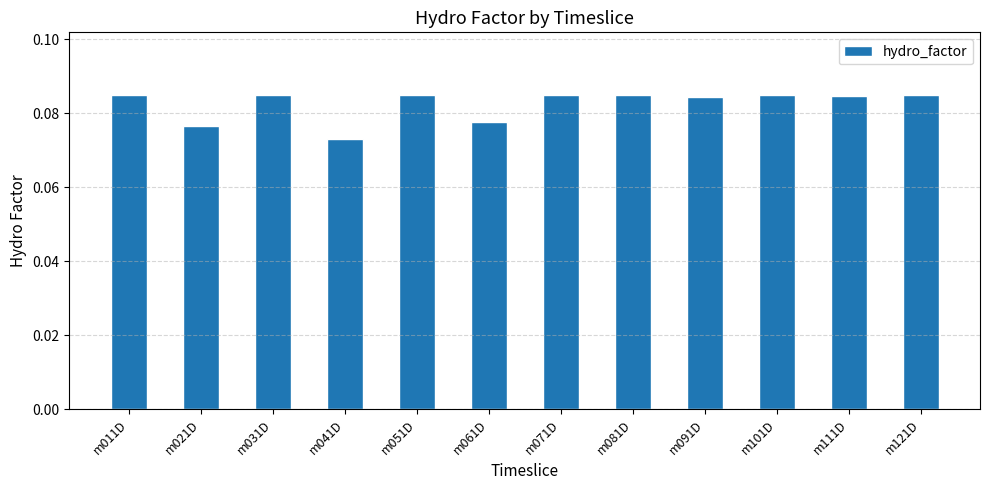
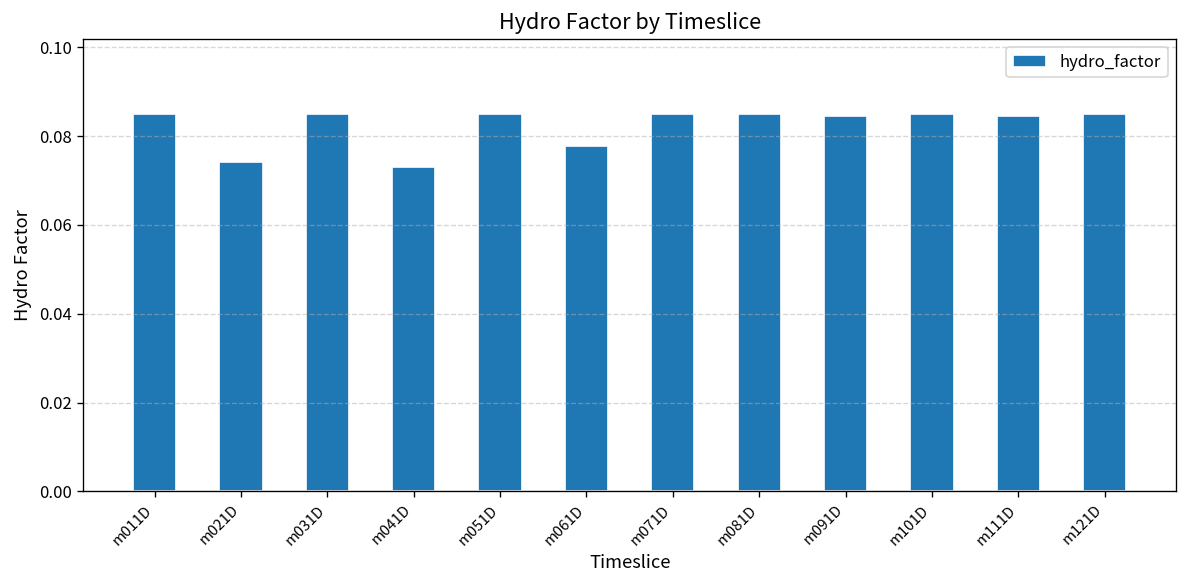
m021D: 0.077 -> 0.074
